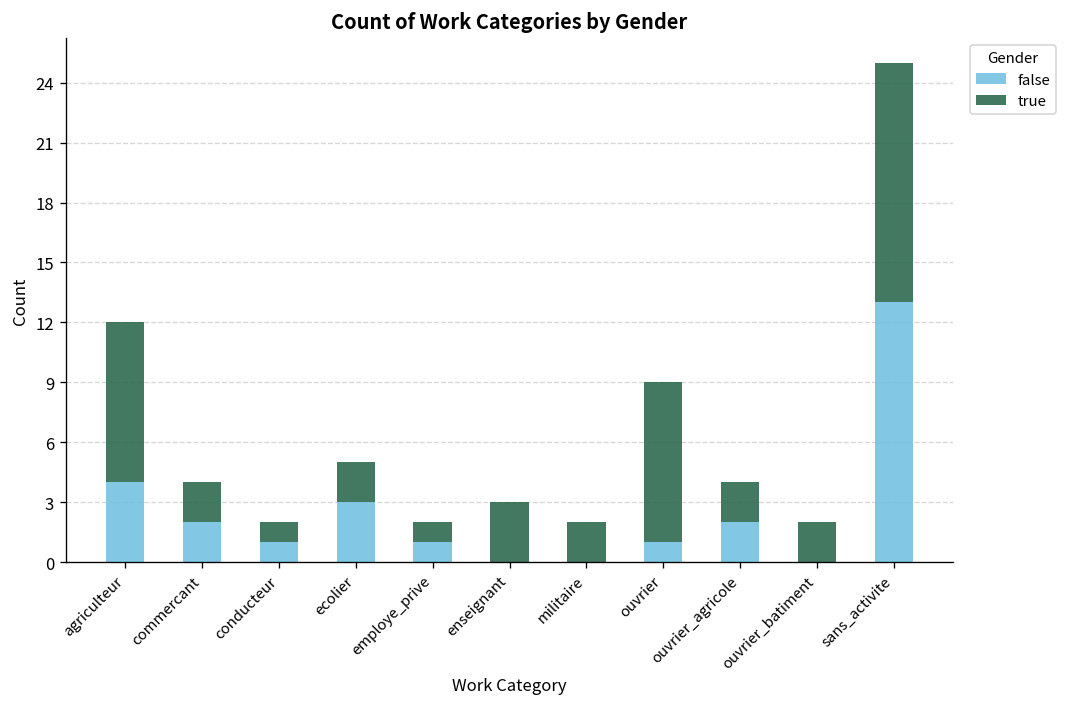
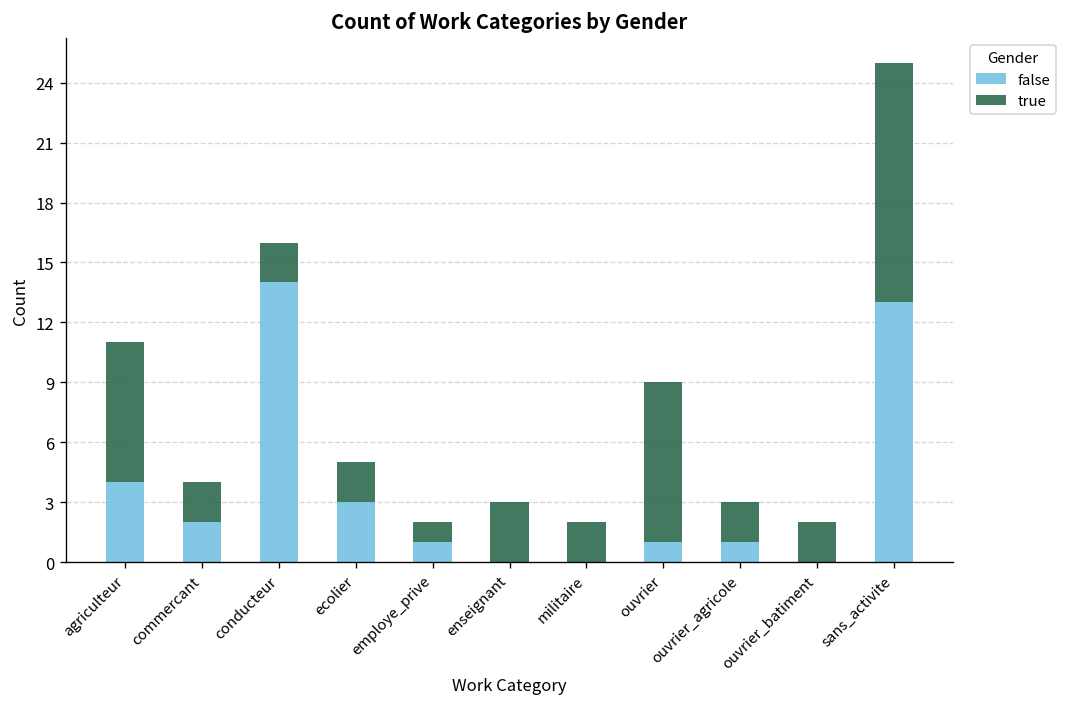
true, agriculteur: 8 -> 7
false, conducteur: 1 -> 14
true, conducteur: 1 -> 2
false, ouvrier_agricole: 2 -> 1
